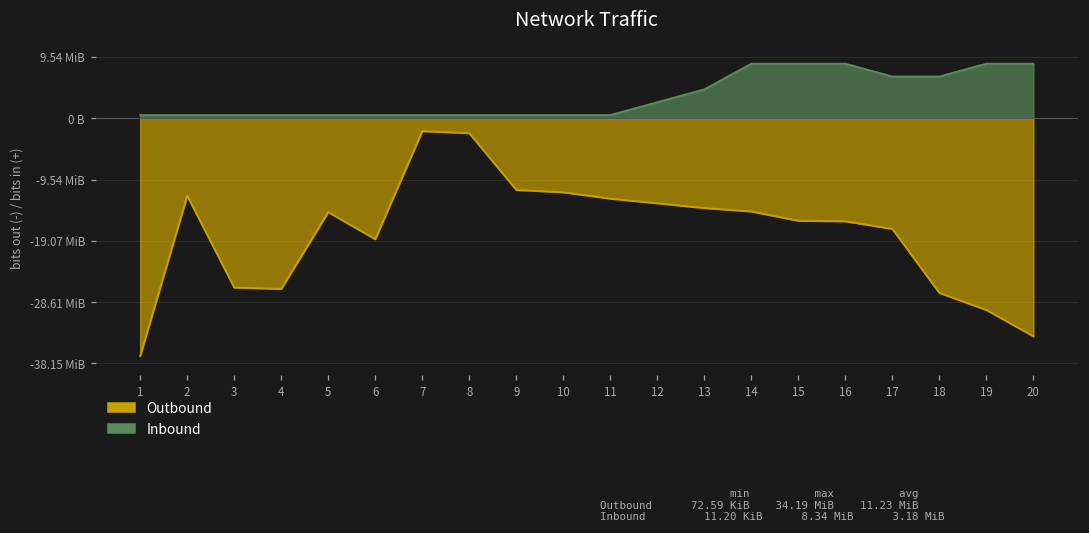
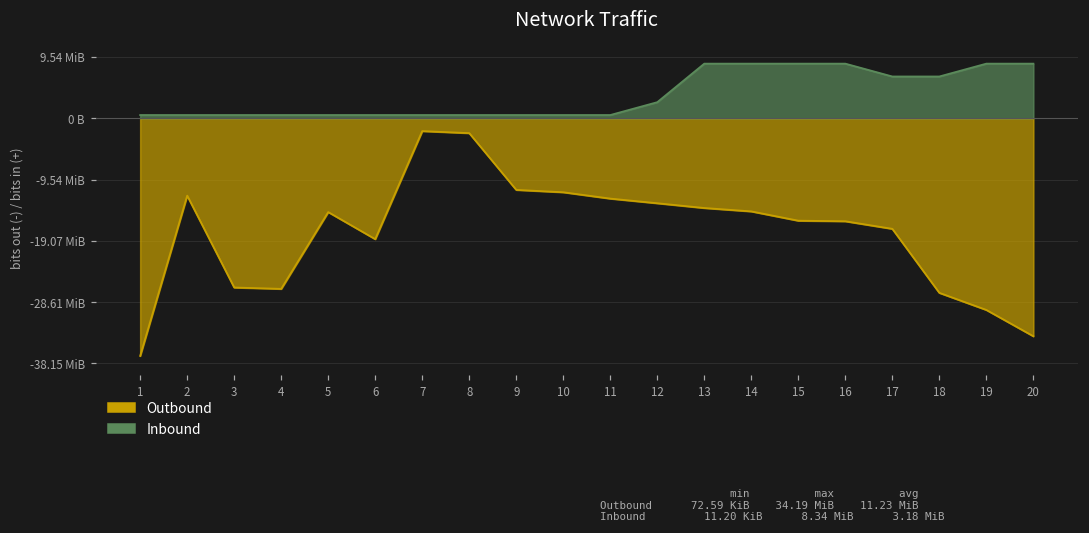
Inbound, 13: 4 MiB -> 8 MiB
